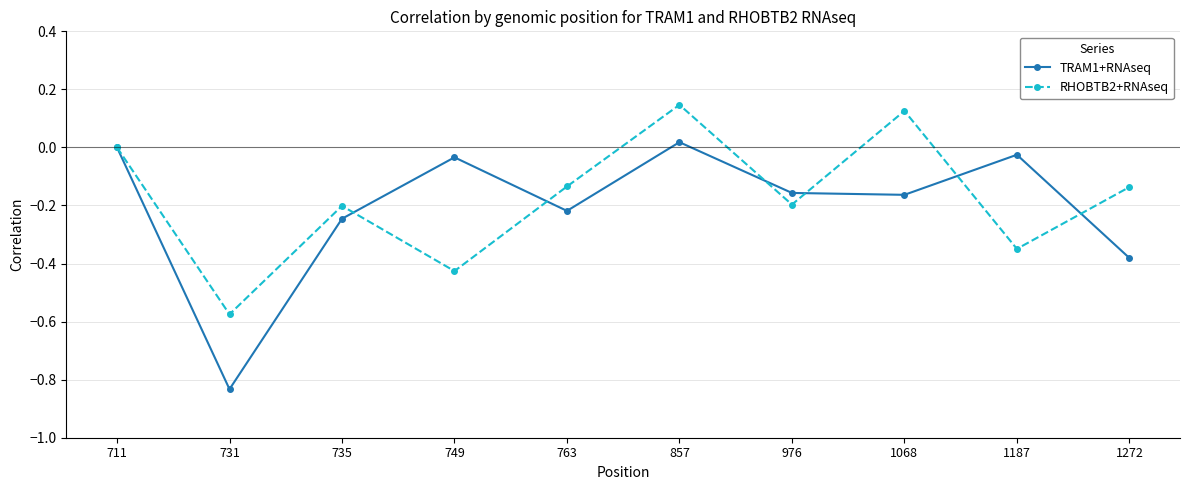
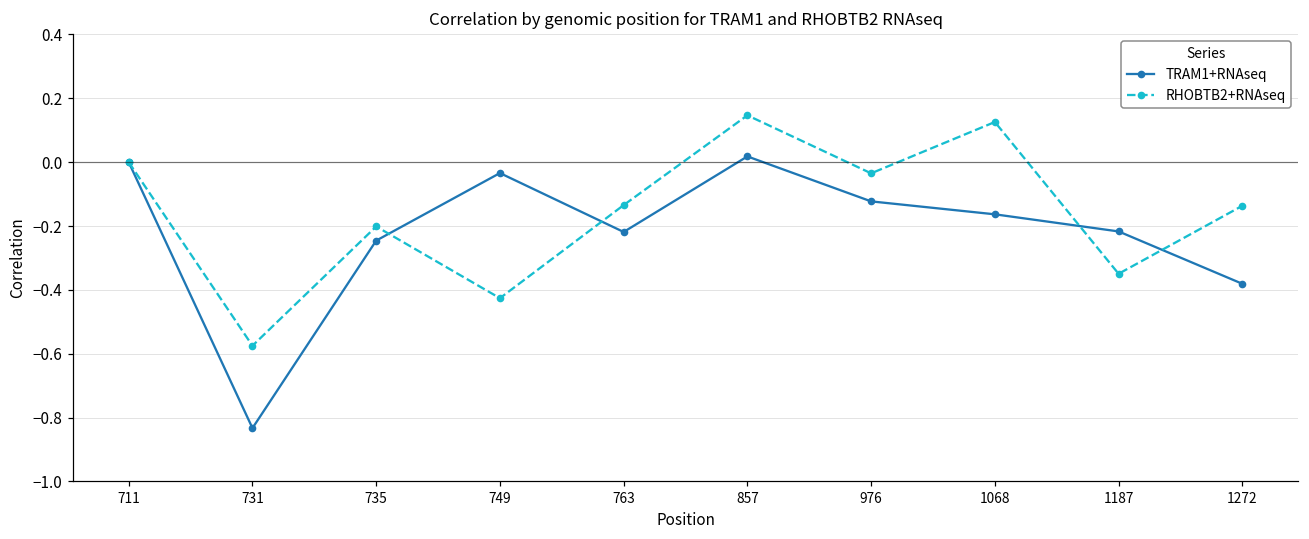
TRAM1+RNAseq, 976: -0.16 -> -0.12
RHOBTB2+RNAseq, 976: -0.20 -> -0.03
TRAM1+RNAseq, 1187: -0.03 -> -0.22
